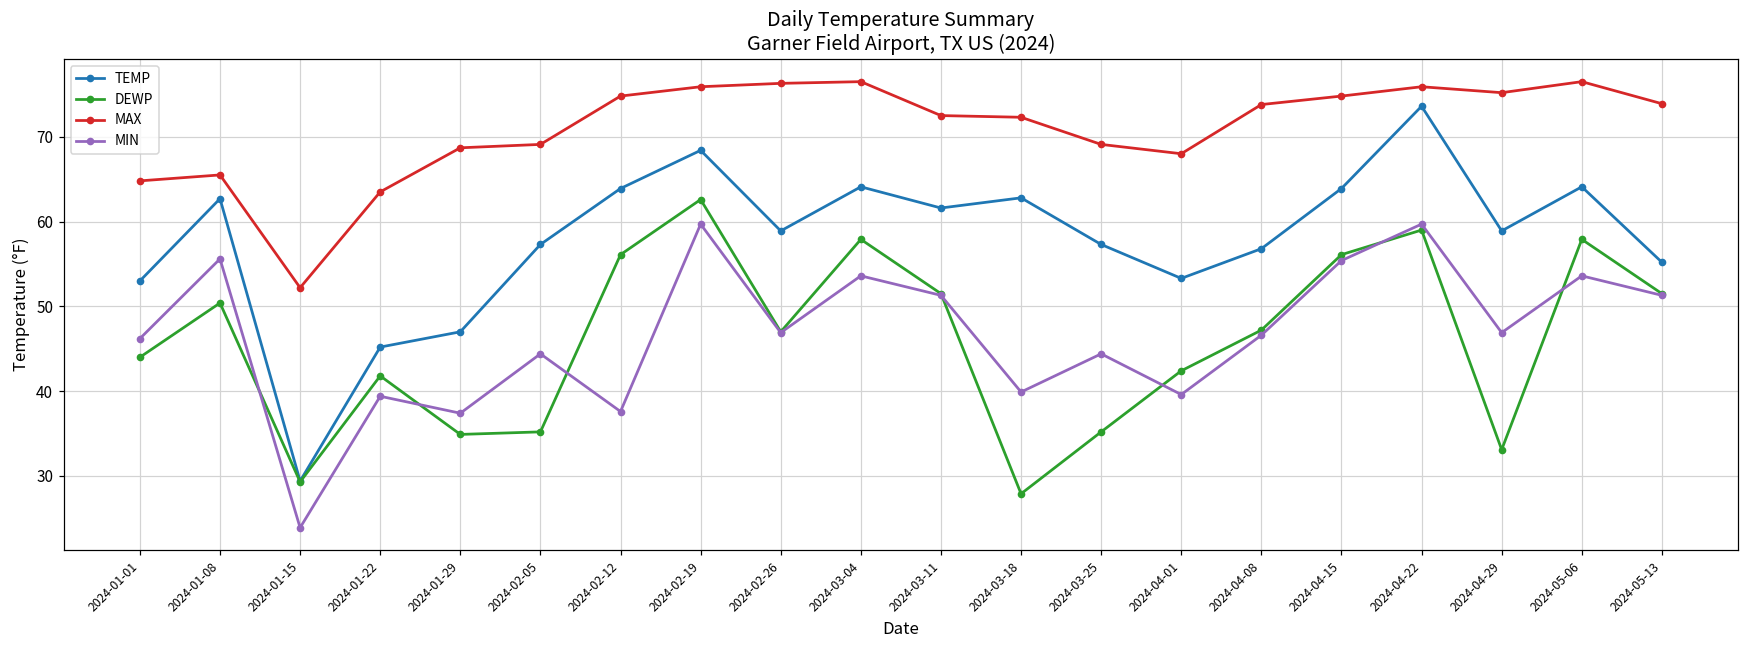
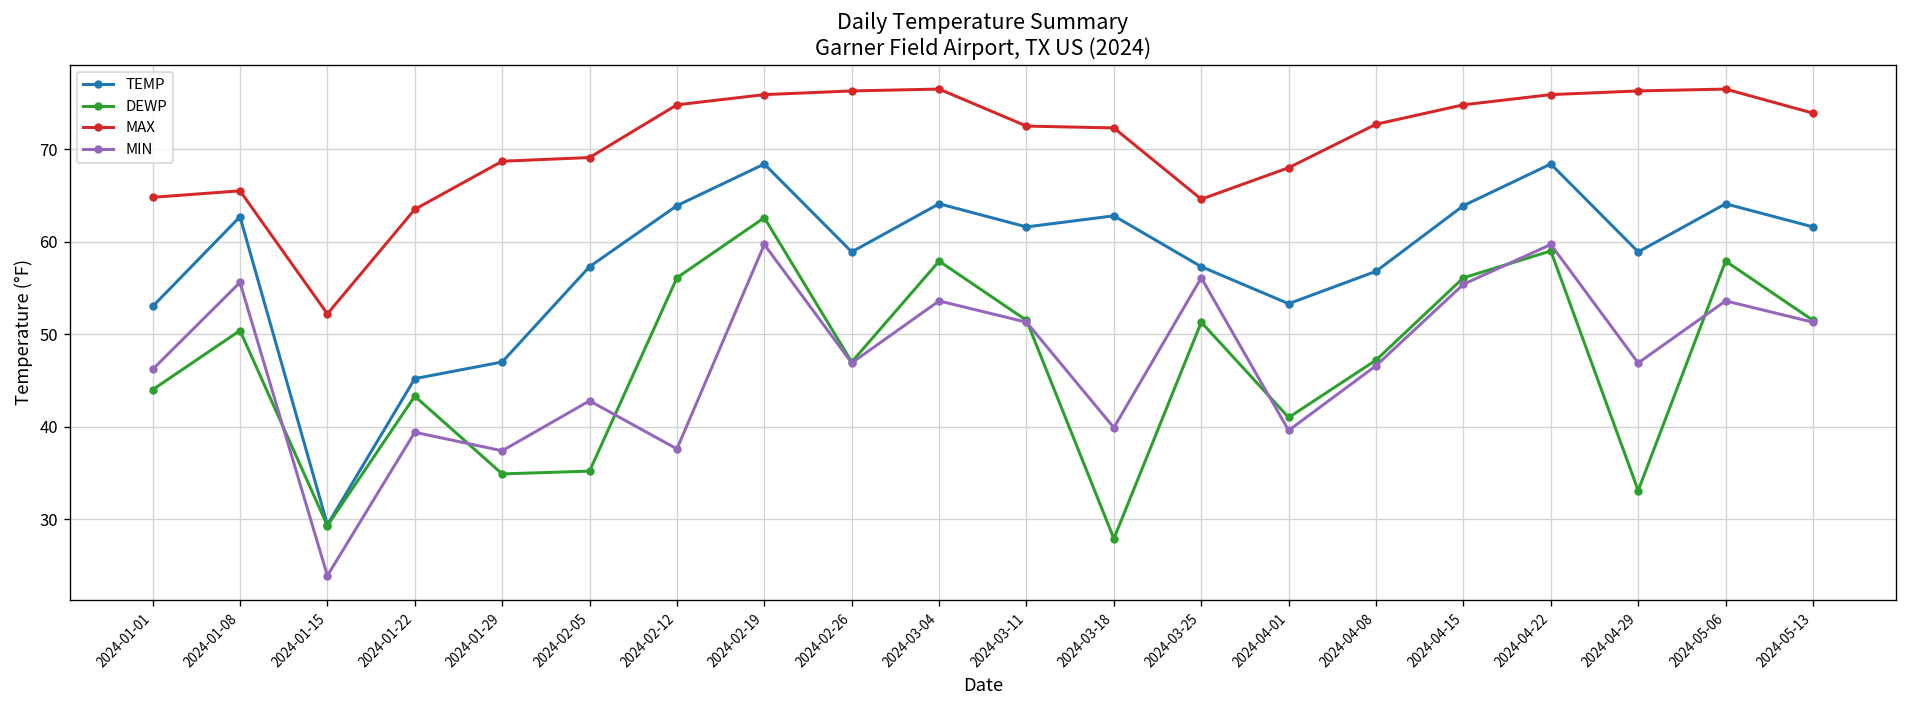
DEWP, 2024-01-22: 42 -> 43
MIN, 2024-02-05: 44 -> 43
DEWP, 2024-03-25: 35 -> 51
MAX, 2024-03-25: 69 -> 65
MIN, 2024-03-25: 44 -> 56
DEWP, 2024-04-01: 42 -> 41
MAX, 2024-04-08: 74 -> 73
TEMP, 2024-04-22: 74 -> 68
MAX, 2024-04-29: 75 -> 76
TEMP, 2024-05-13: 55 -> 62
